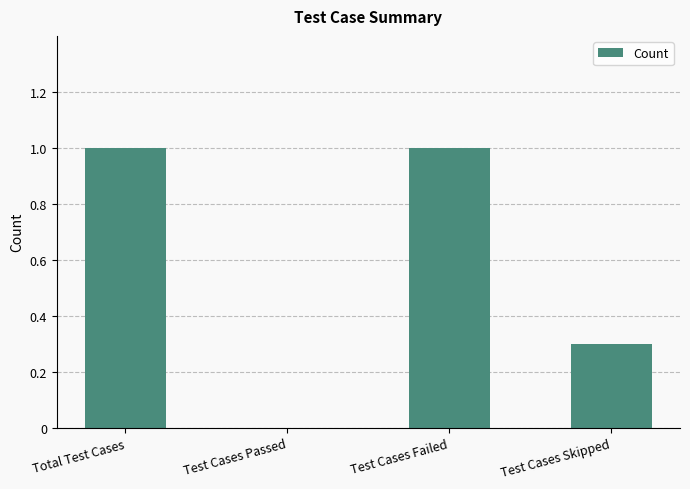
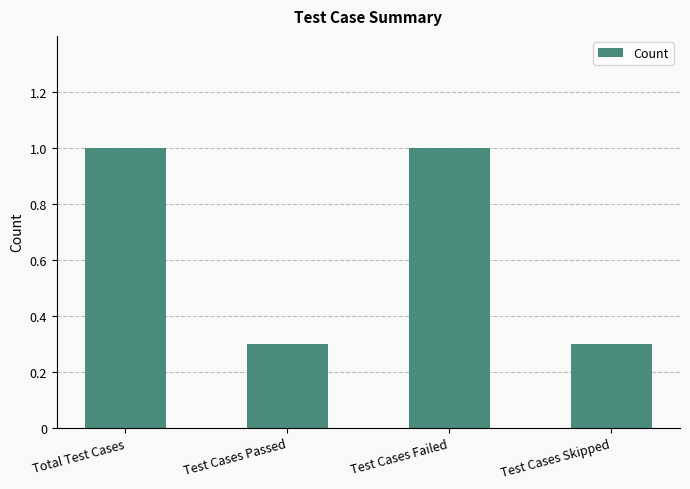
Test Cases Passed: 0.0 -> 0.3
